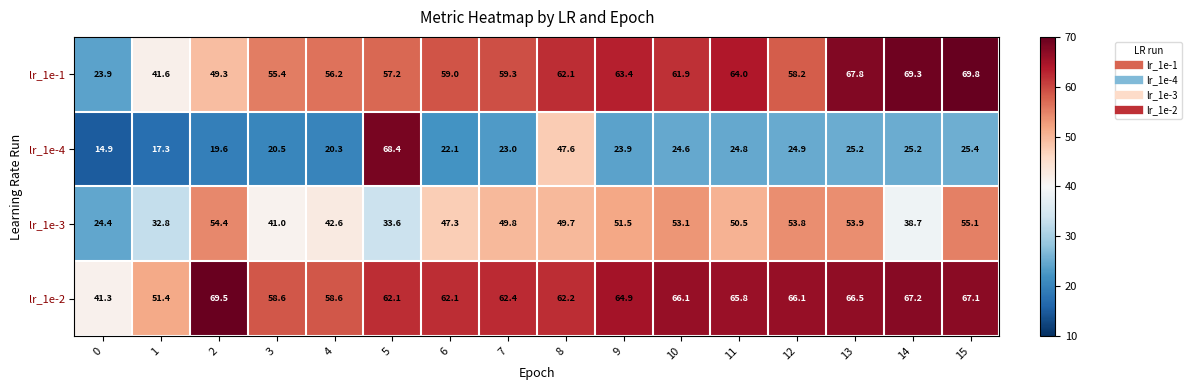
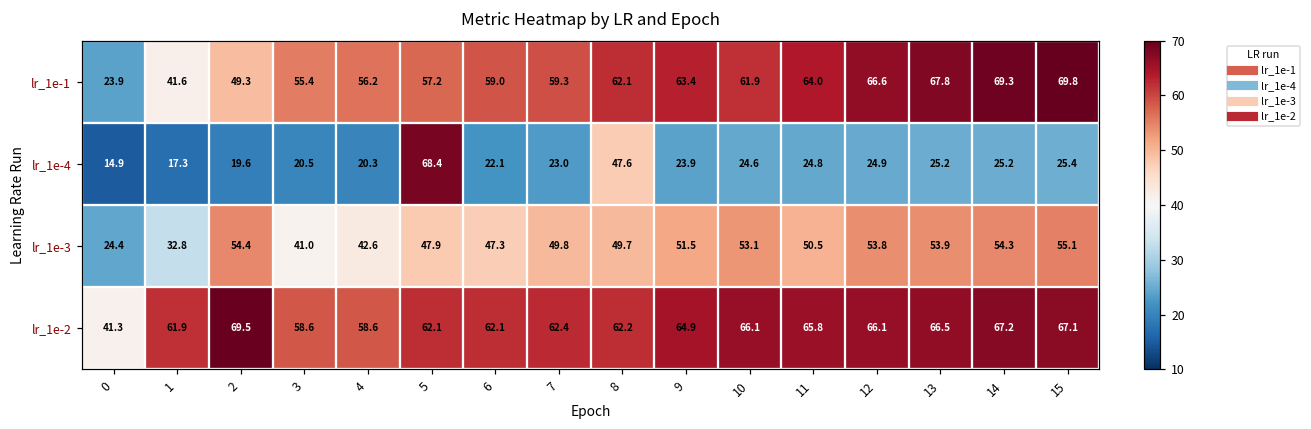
lr_1e-1, 12: 58.2 -> 66.6
lr_1e-3, 5: 33.6 -> 47.9
lr_1e-3, 14: 38.7 -> 54.3
lr_1e-2, 1: 51.4 -> 61.9
